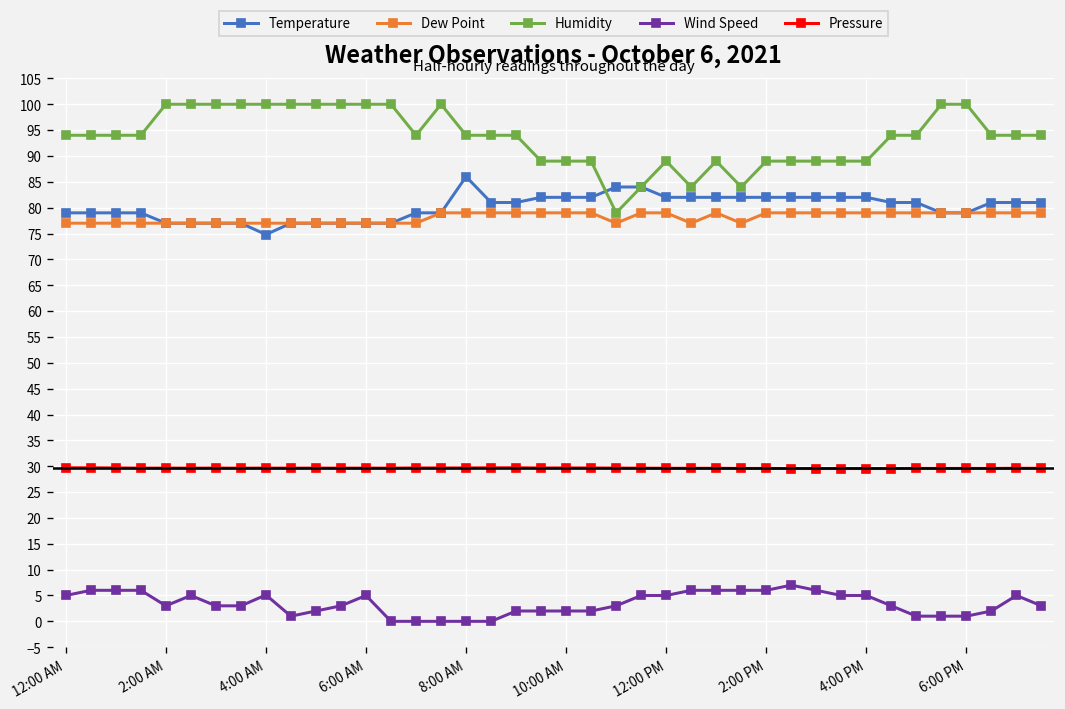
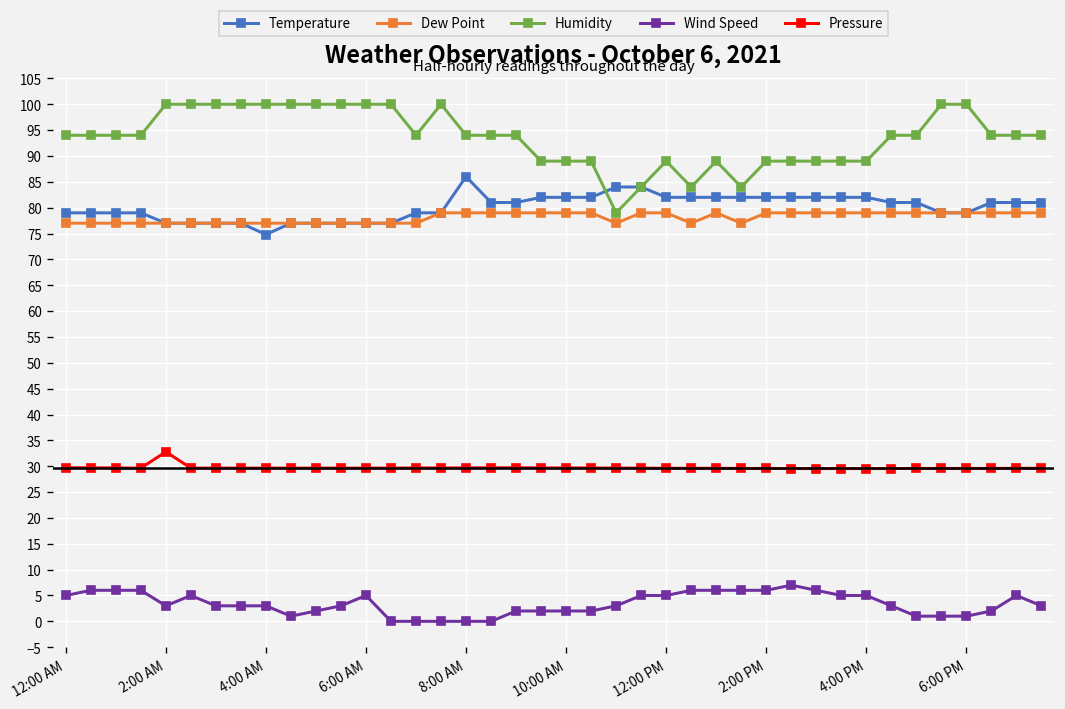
Pressure, 2:00 AM: 30 -> 33
Wind Speed, 4:00 AM: 5 -> 3
